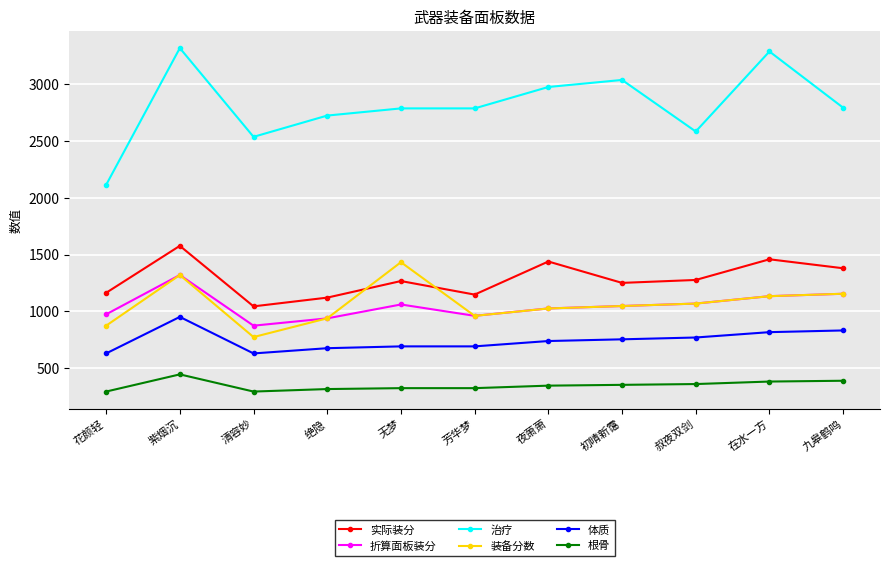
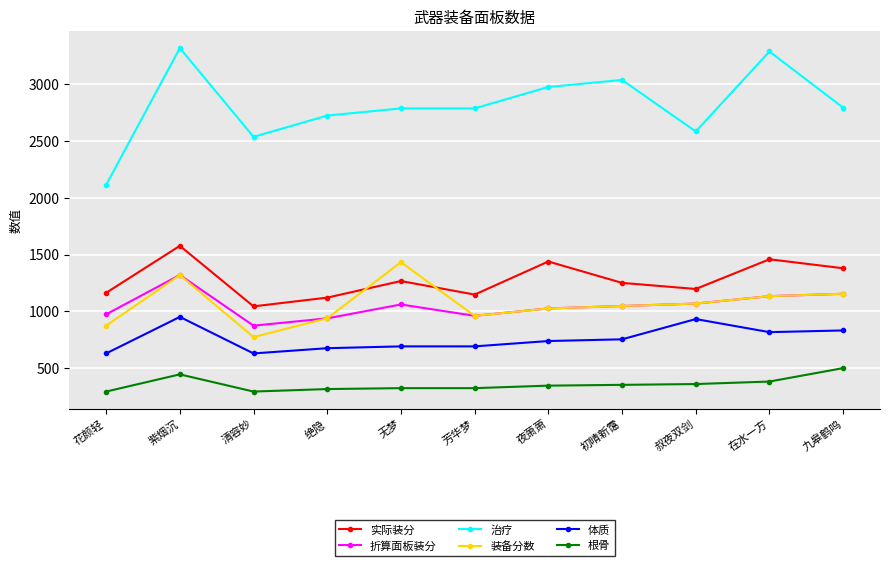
实际装分, 叔夜双剑: 1280 -> 1200
体质, 叔夜双剑: 770 -> 930
根骨, 九皋鹤鸣: 390 -> 500
